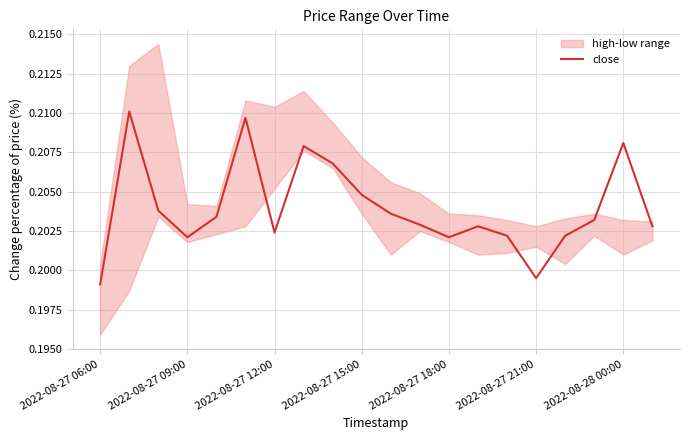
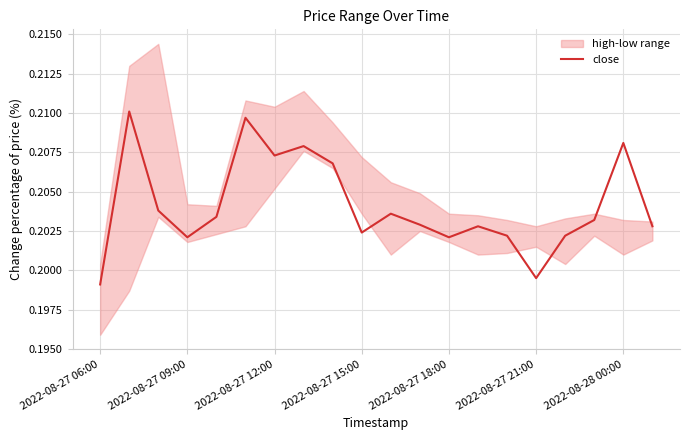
close, 2022-08-27 12:00: 0.2024 -> 0.2073
close, 2022-08-27 15:00: 0.2048 -> 0.2024
